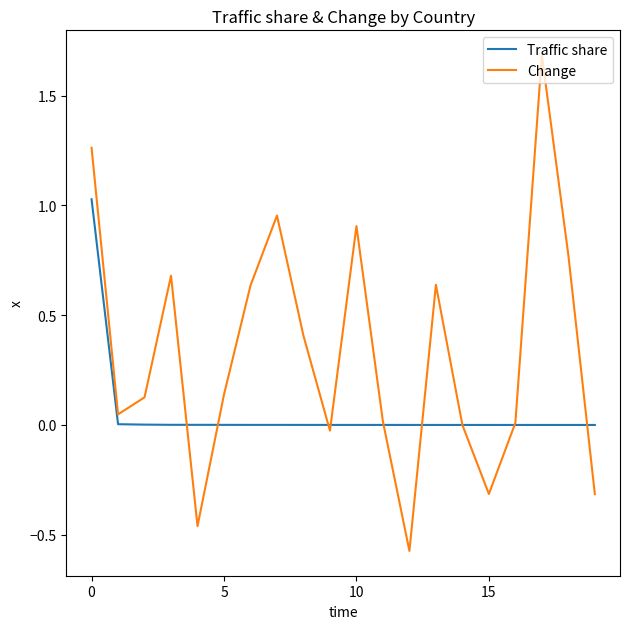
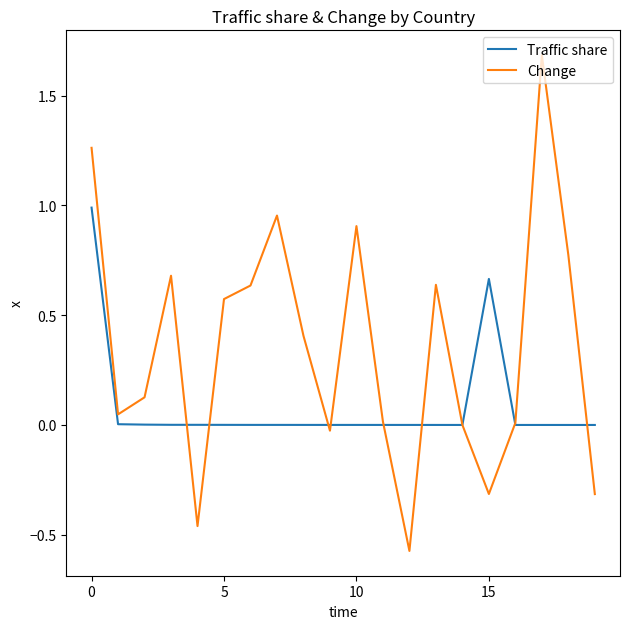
Traffic share, 0: 1.03 -> 0.99
Change, 5: 0.14 -> 0.57
Traffic share, 15: 0.00 -> 0.67
